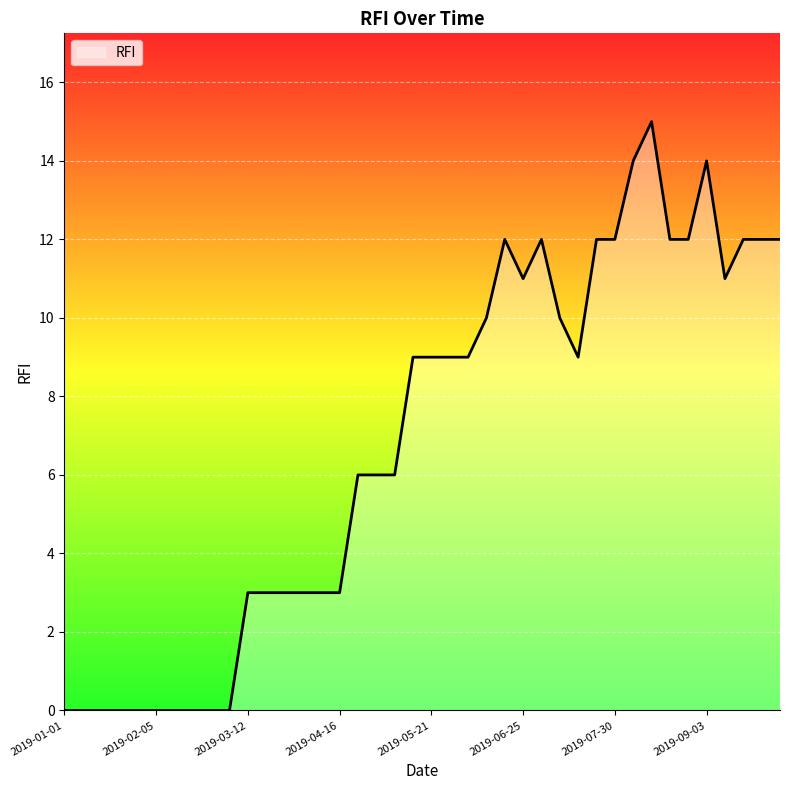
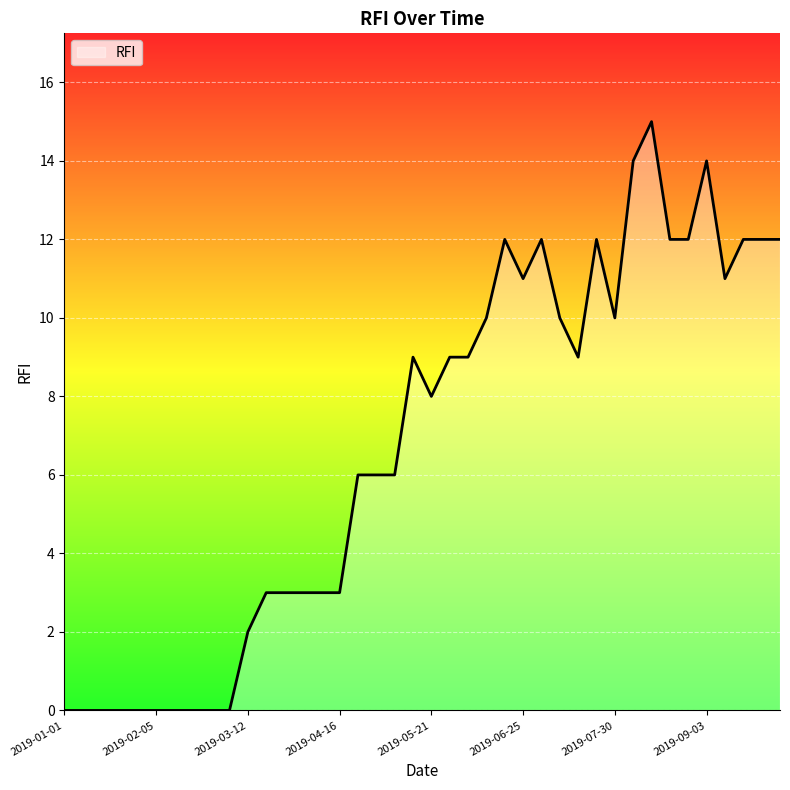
2019-03-12: 3 -> 2
2019-05-21: 9 -> 8
2019-07-30: 12 -> 10
